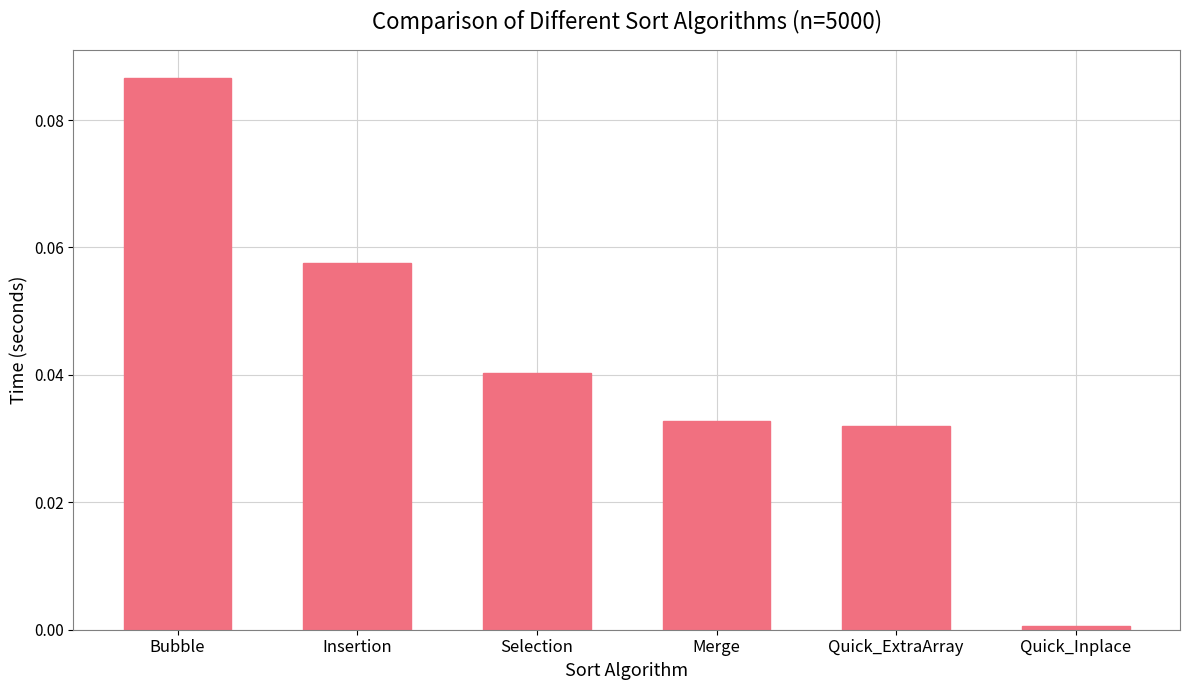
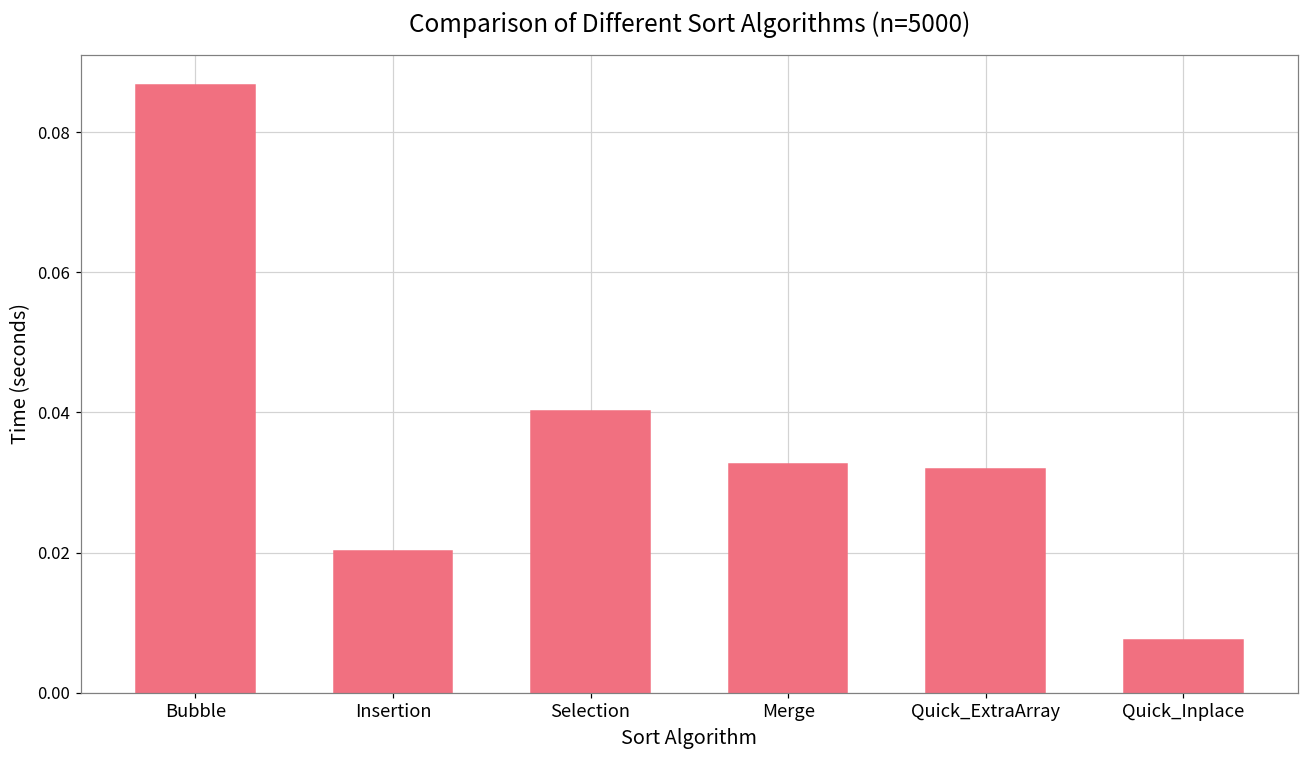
Insertion: 0.058 -> 0.020
Quick_Inplace: 0.001 -> 0.008
